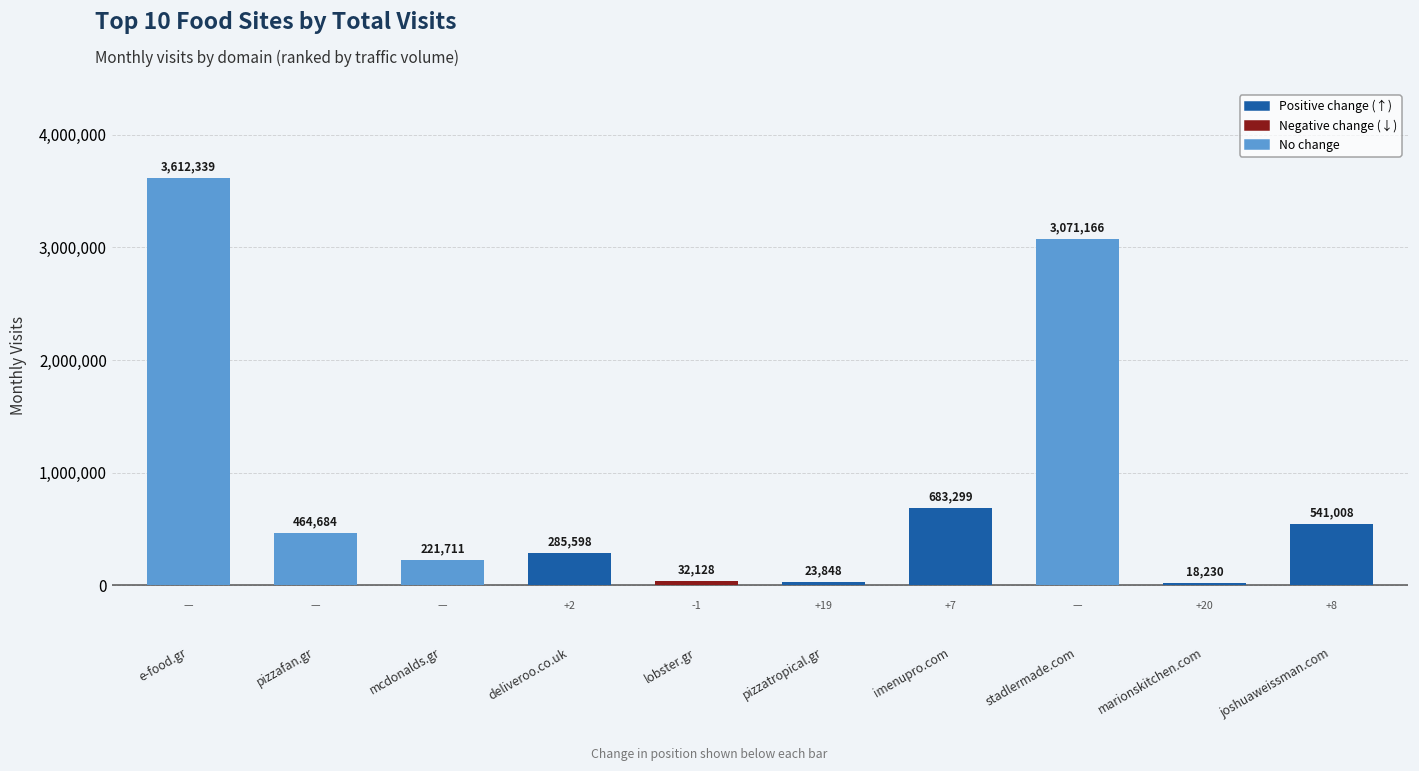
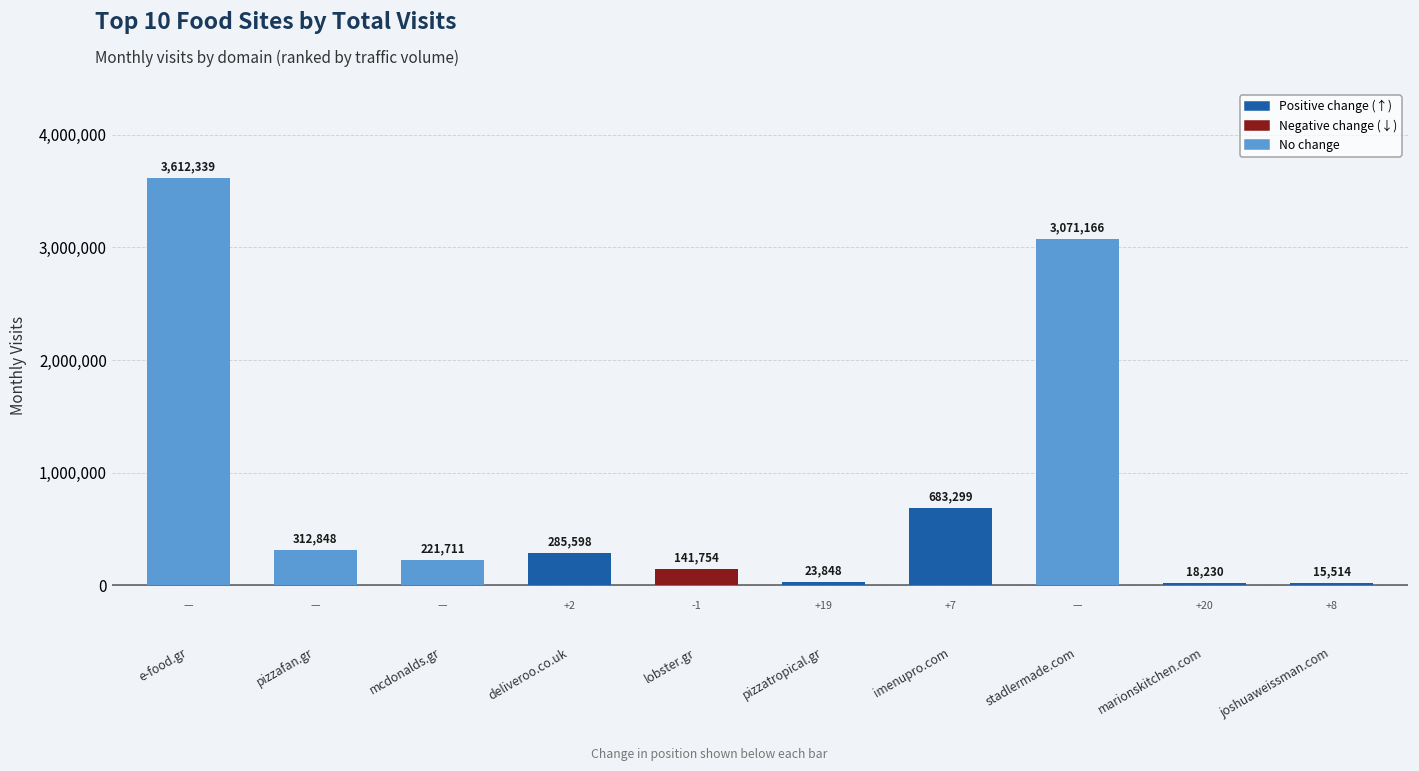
pizzafan.gr: 464,684 -> 312,848
lobster.gr: 32,128 -> 141,754
joshuaweissman.com: 541,008 -> 15,514
